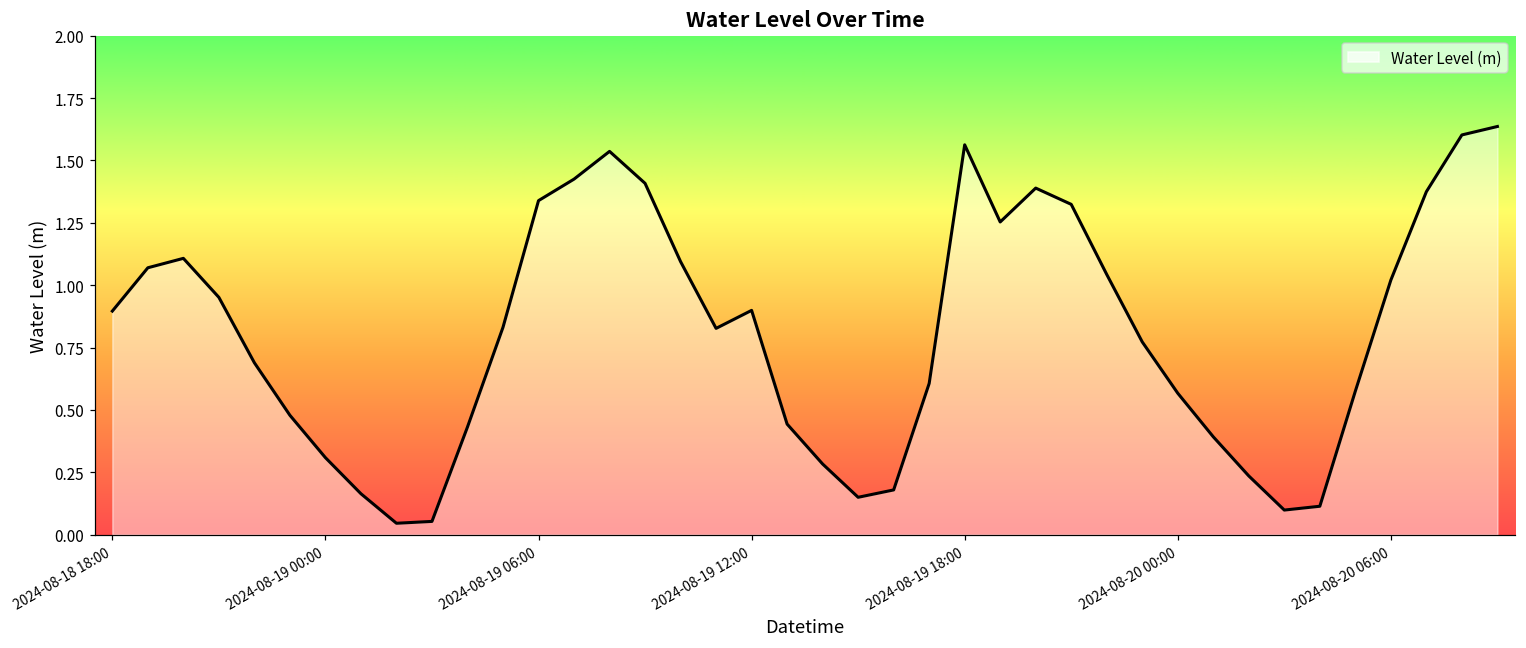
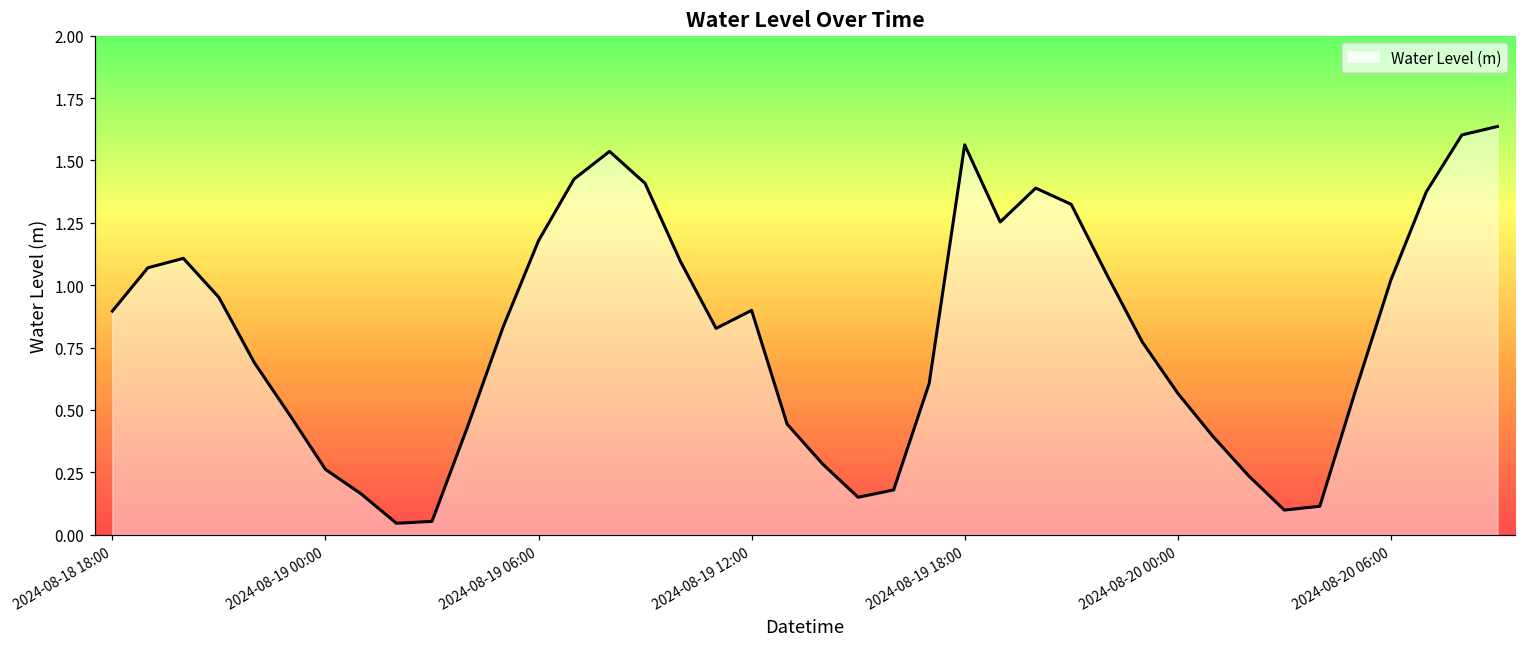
2024-08-19 00:00: 0.31 -> 0.26
2024-08-19 06:00: 1.34 -> 1.18
